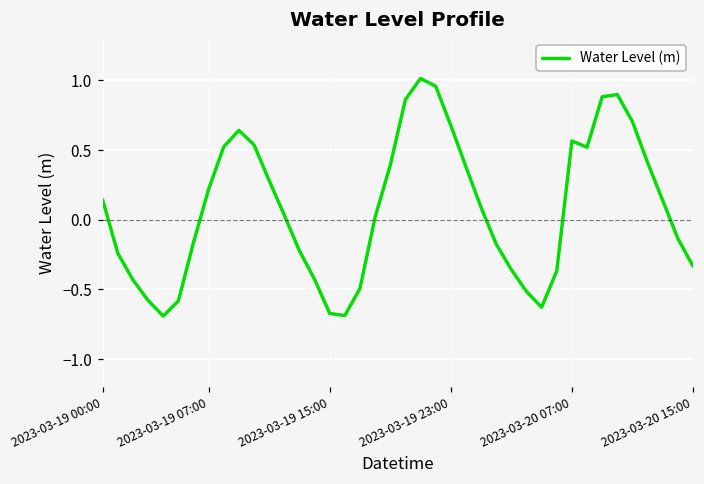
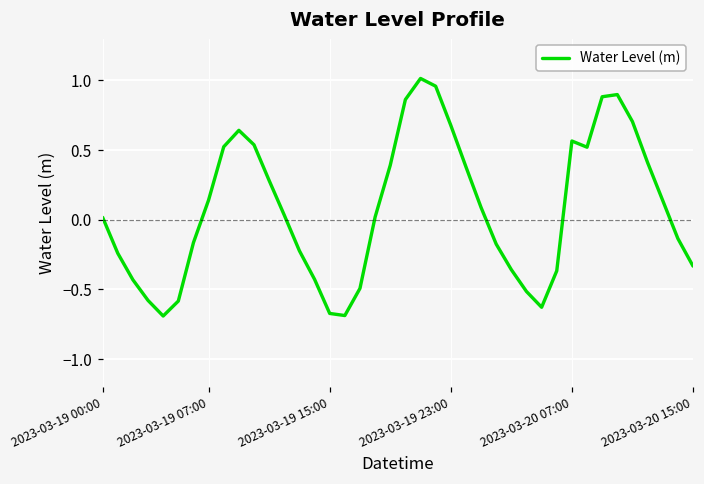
2023-03-19 00:00: 0.14 -> 0.02
2023-03-19 07:00: 0.22 -> 0.14
